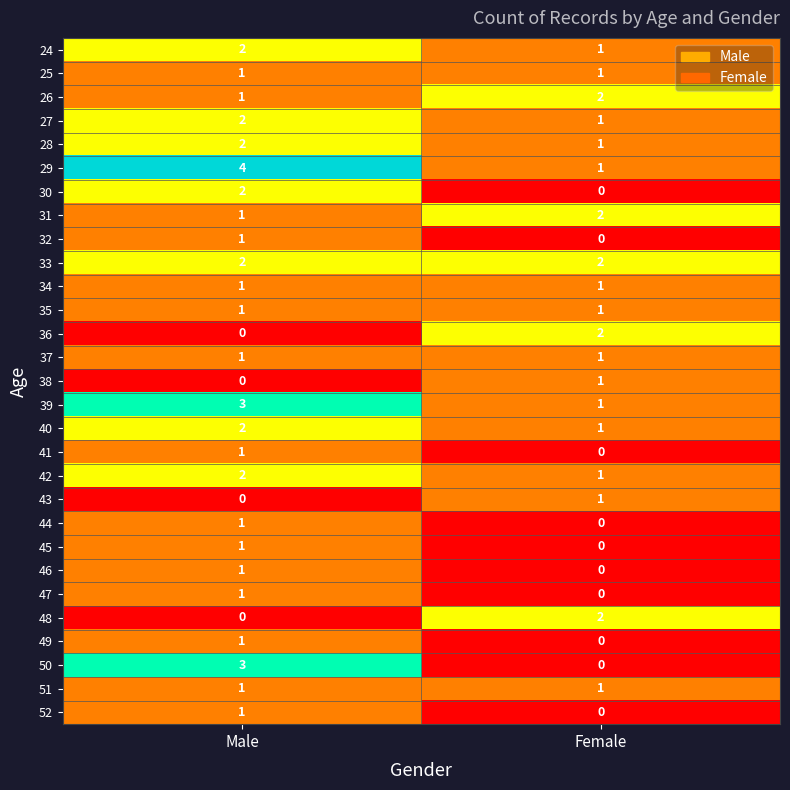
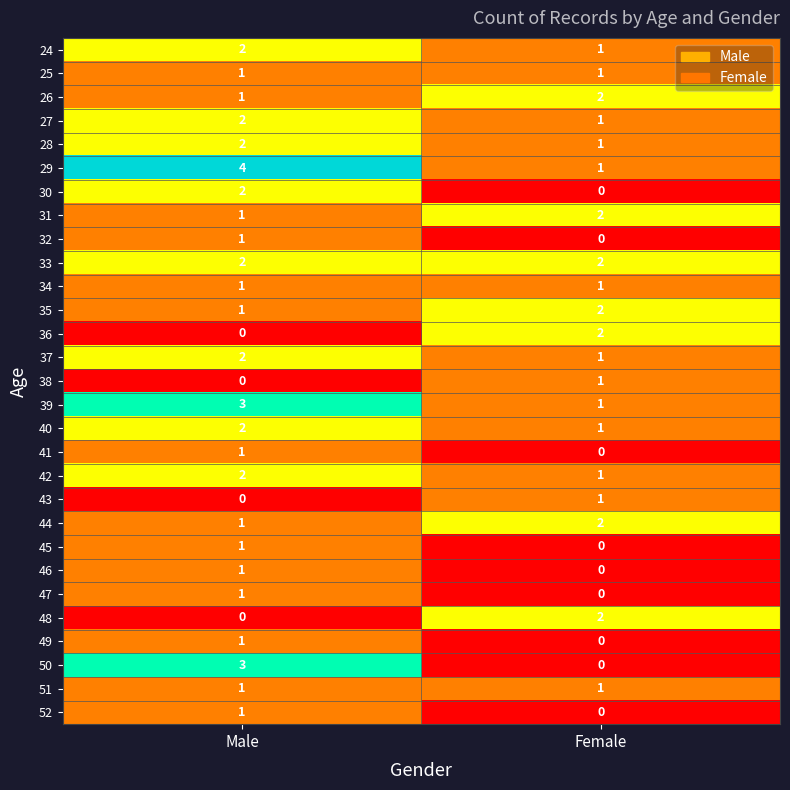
35, Female: 1 -> 2
37, Male: 1 -> 2
44, Female: 0 -> 2
